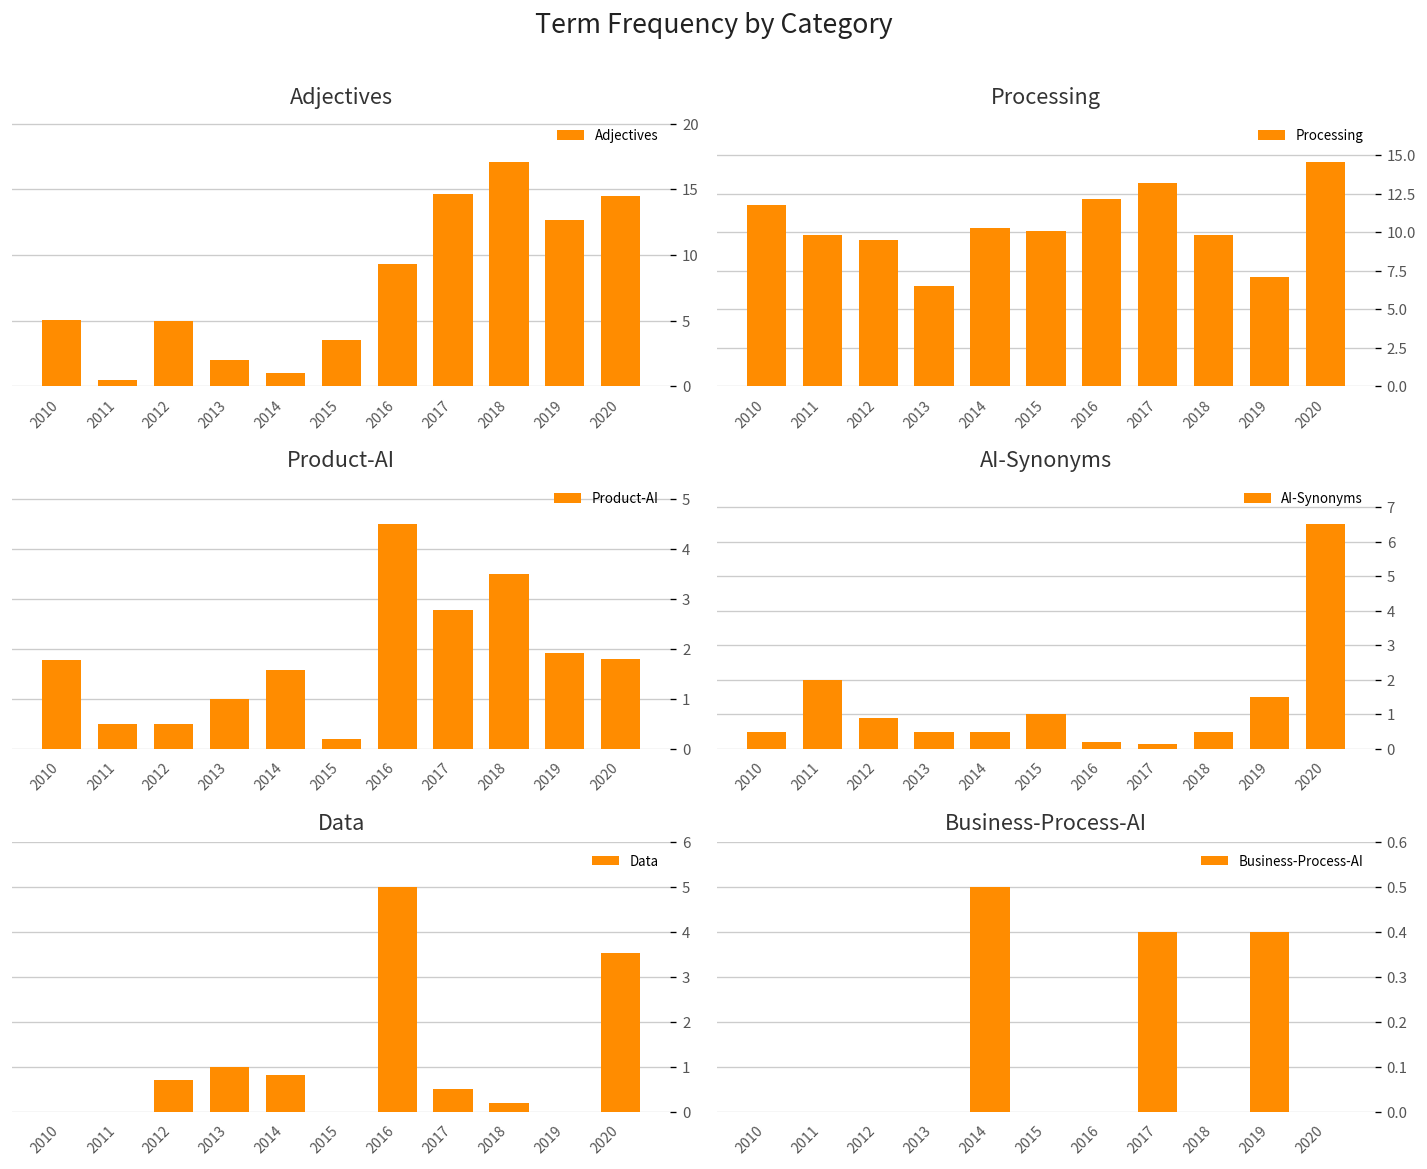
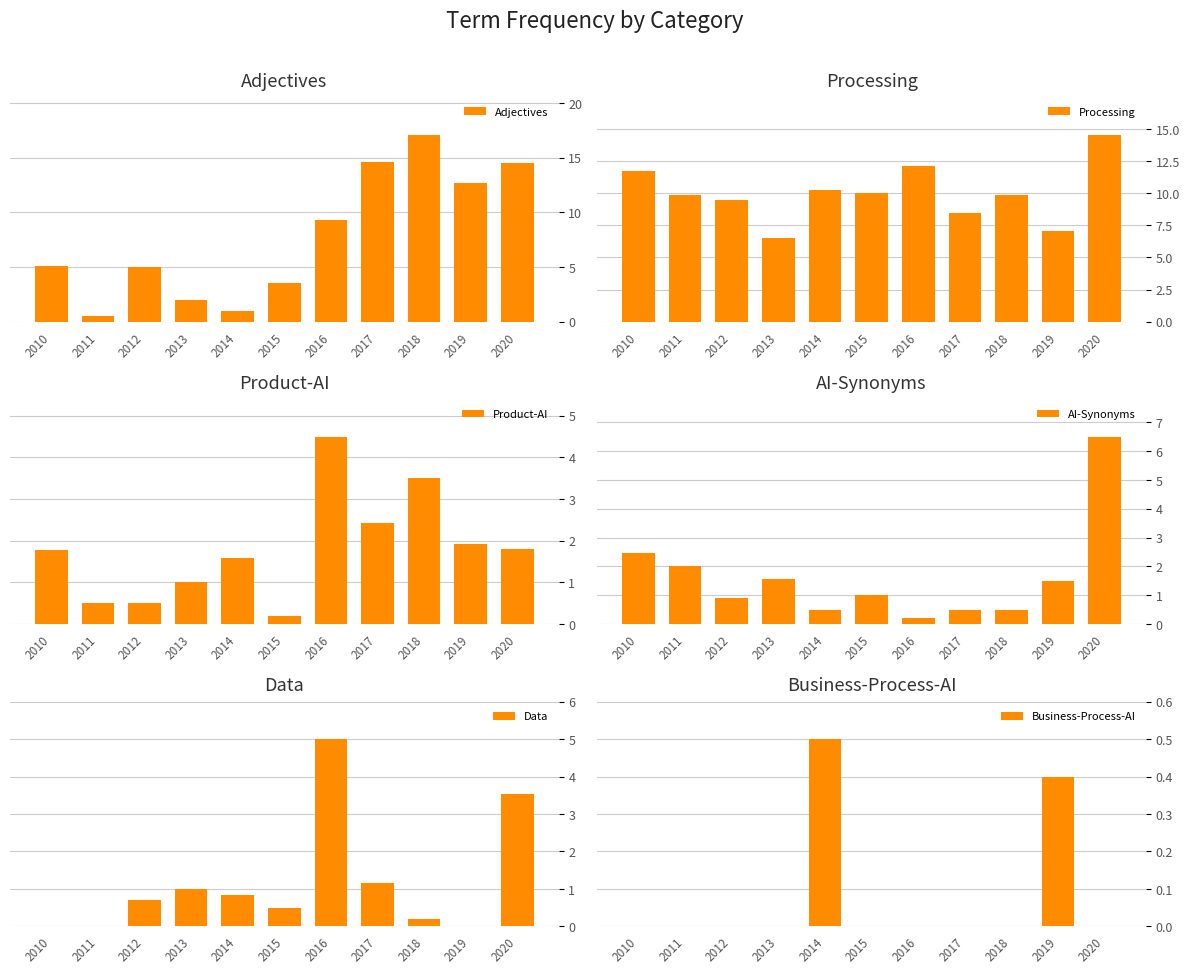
Processing, 2017: 13.2 -> 8.5
Product-AI, 2017: 2.8 -> 2.4
AI-Synonyms, 2010: 0.5 -> 2.5
AI-Synonyms, 2013: 0.5 -> 1.6
AI-Synonyms, 2017: 0.1 -> 0.5
Data, 2015: 0.0 -> 0.5
Data, 2017: 0.5 -> 1.1
Business-Process-AI, 2017: 0.4 -> 0.0
